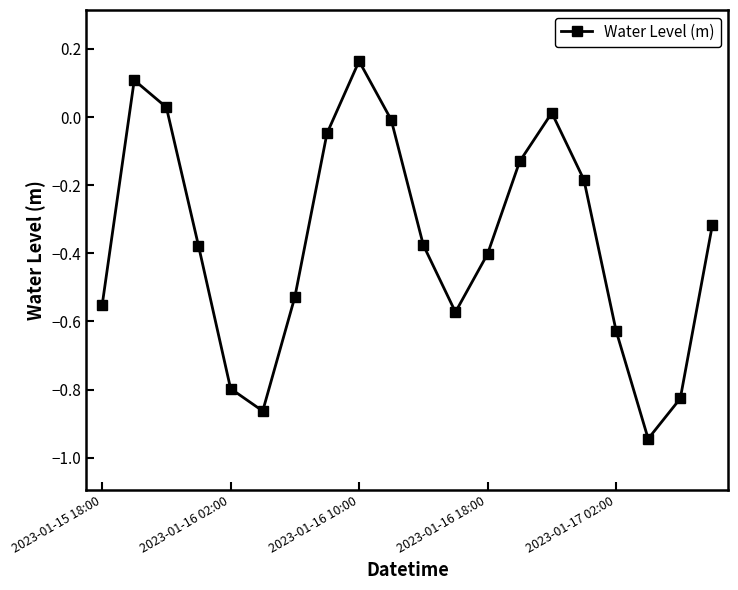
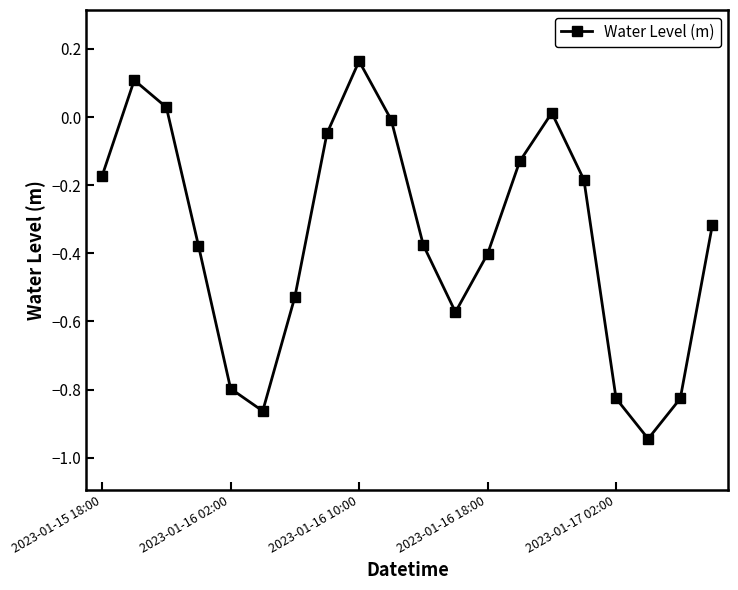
2023-01-15 18:00: -0.55 -> -0.17
2023-01-17 02:00: -0.63 -> -0.83
